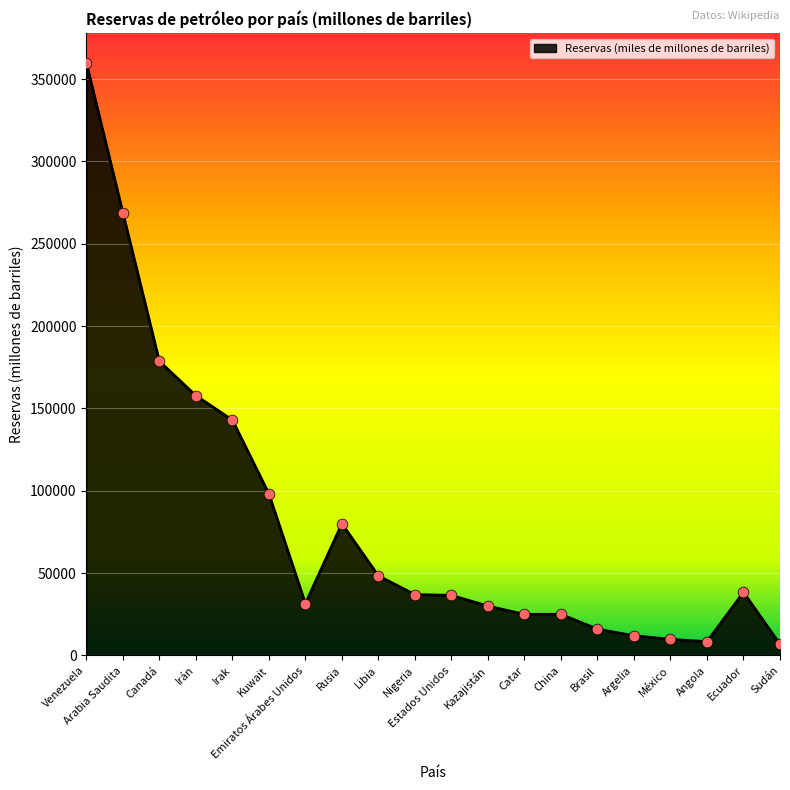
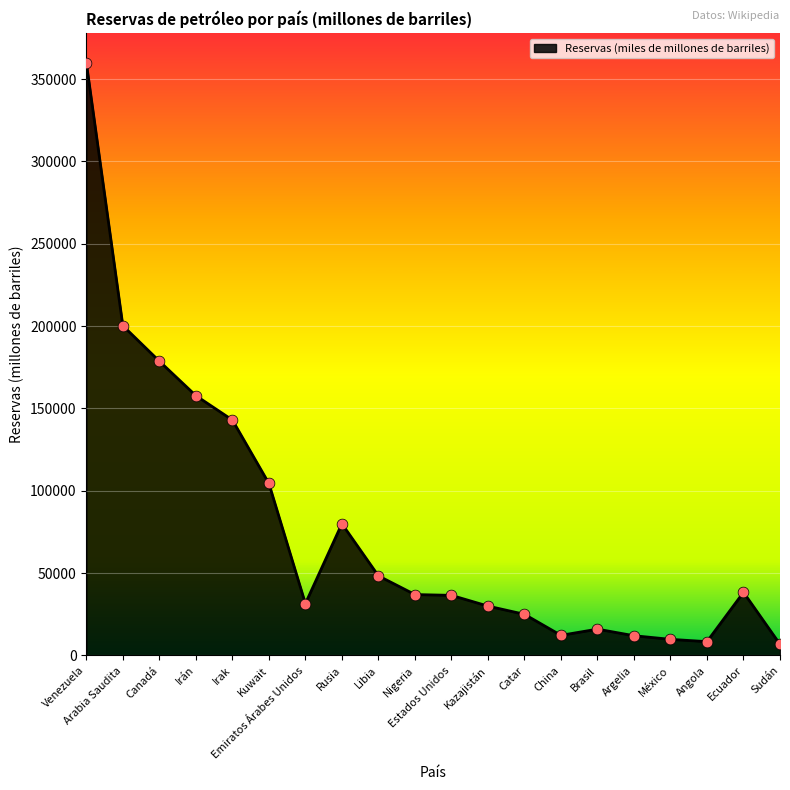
Arabia Saudita: 269000 -> 200000
Kuwait: 98000 -> 105000
China: 25000 -> 12000
